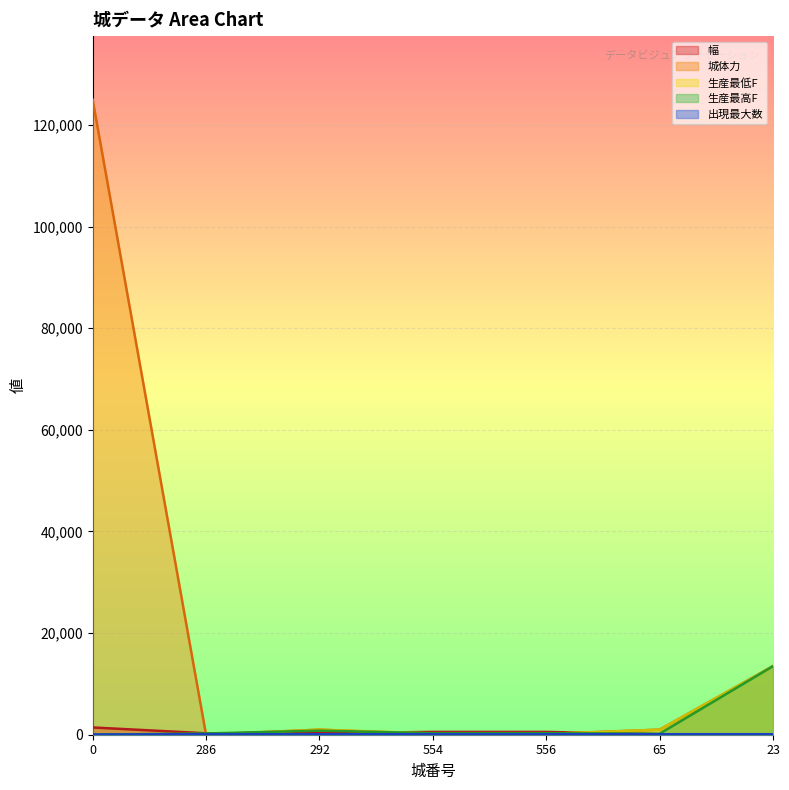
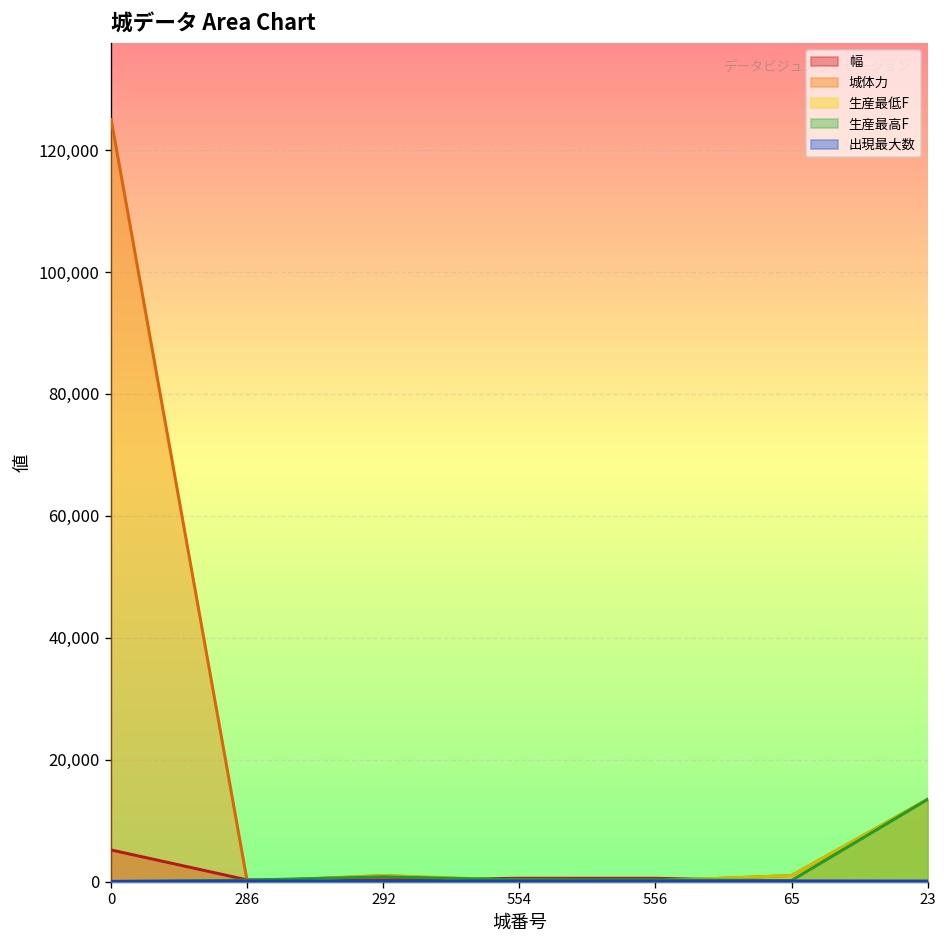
幅, 0: 1,000 -> 5,000
